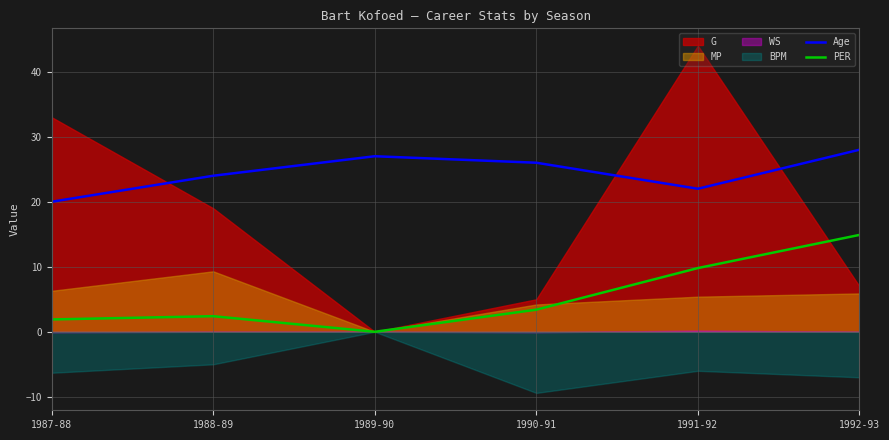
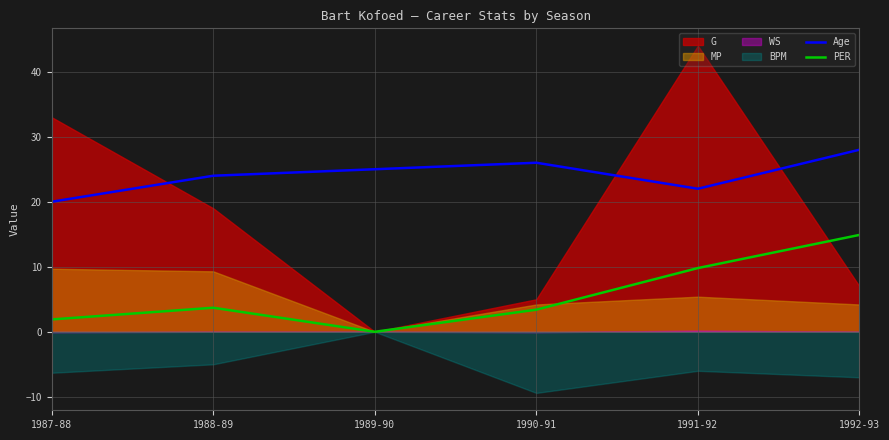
MP, 1987-88: 6 -> 10
PER, 1988-89: 2 -> 4
Age, 1989-90: 27 -> 25
MP, 1992-93: 6 -> 4
